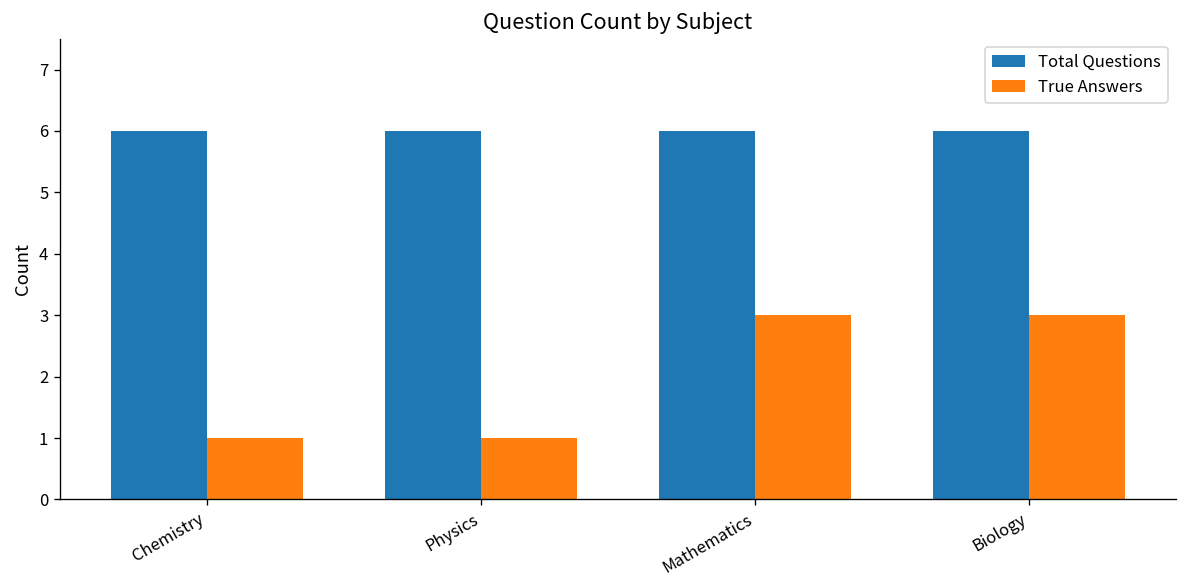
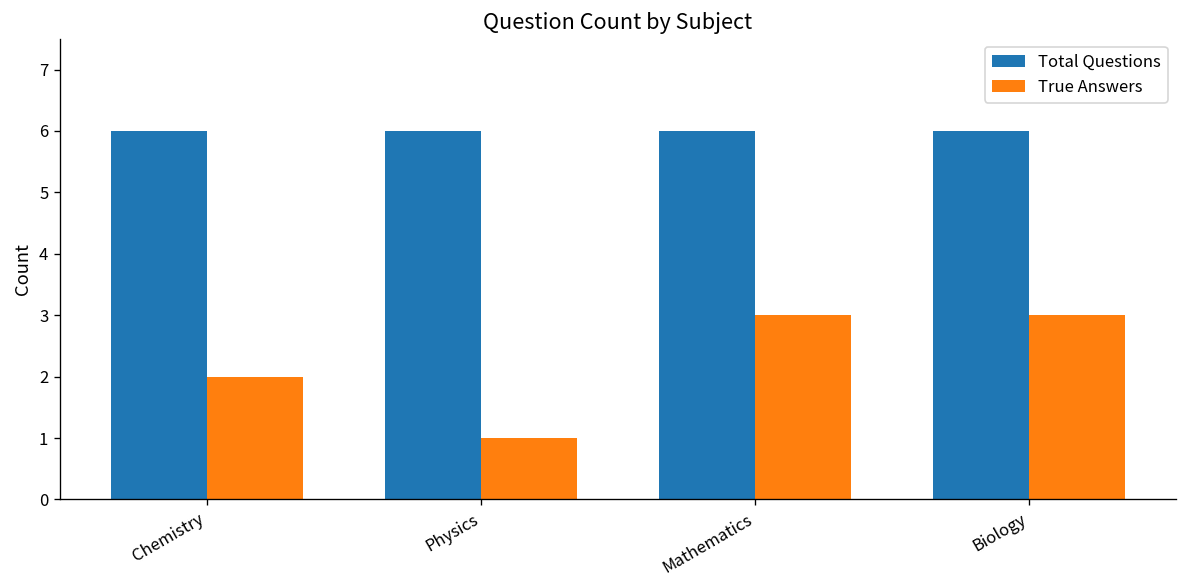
True Answers, Chemistry: 1 -> 2
